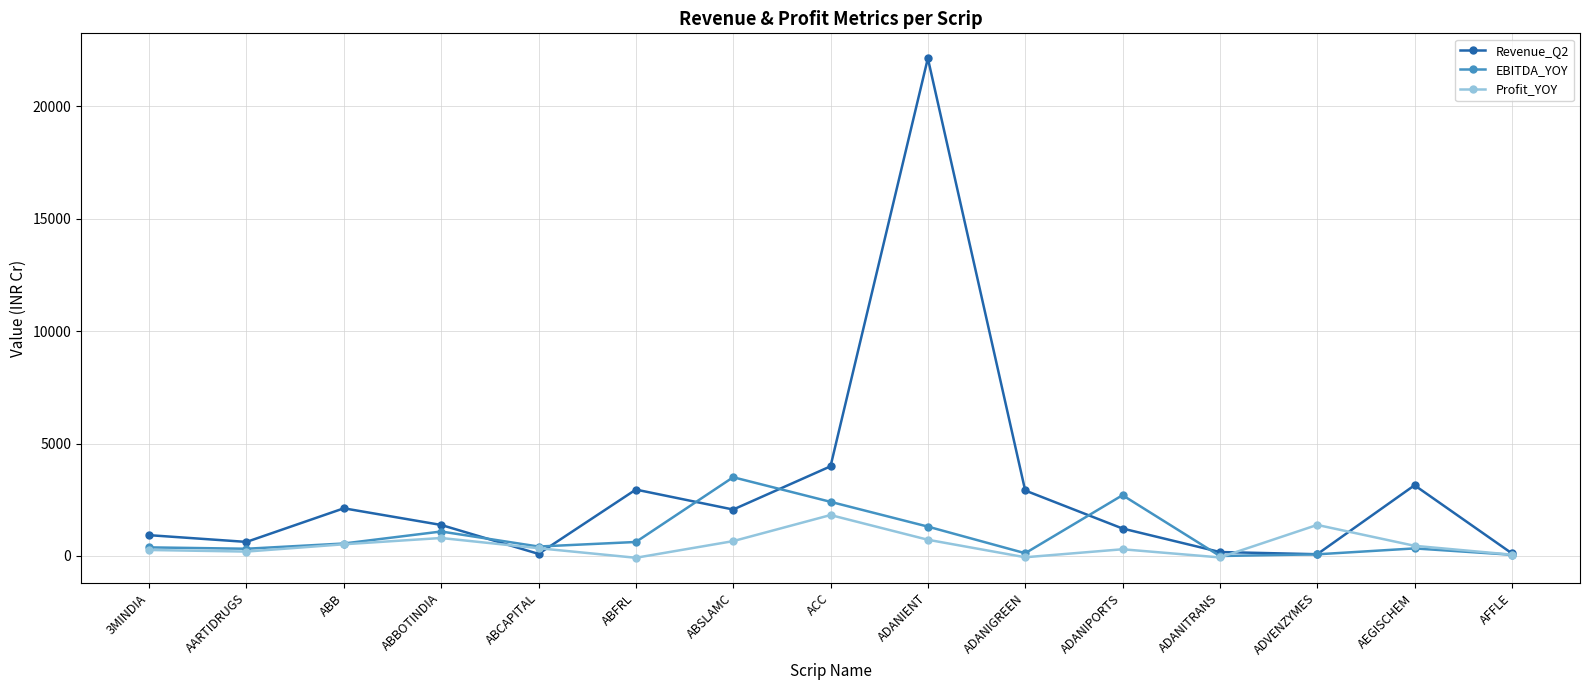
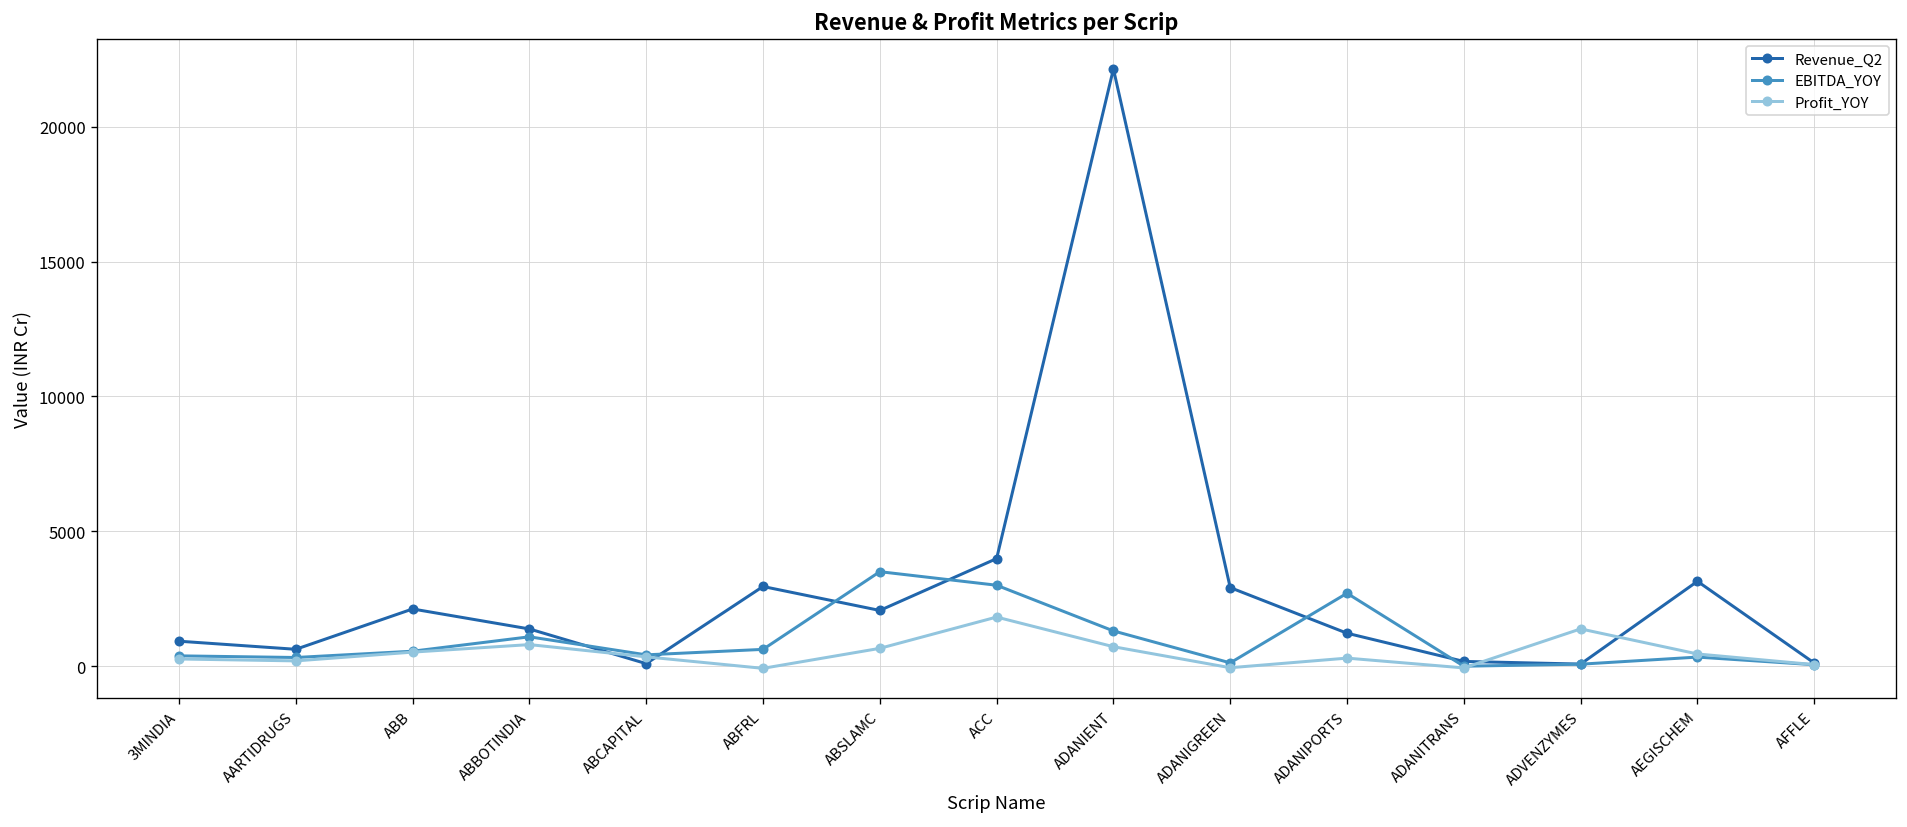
EBITDA_YOY, ACC: 2400 -> 3000
